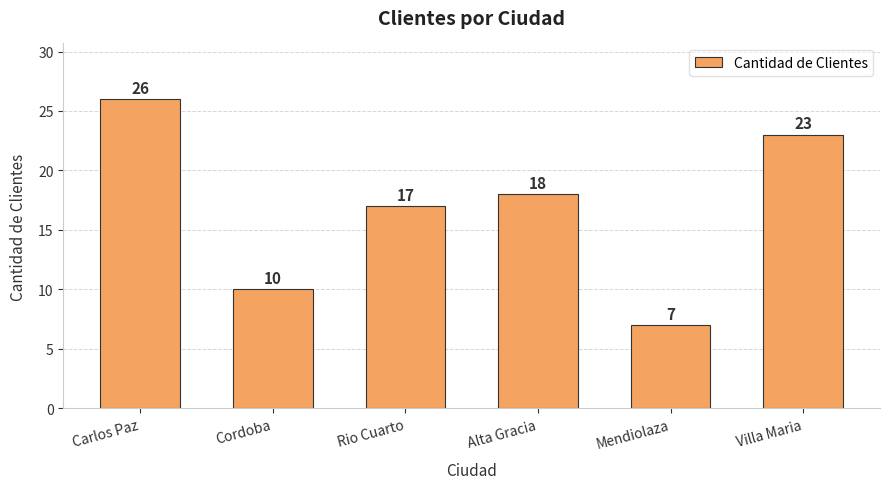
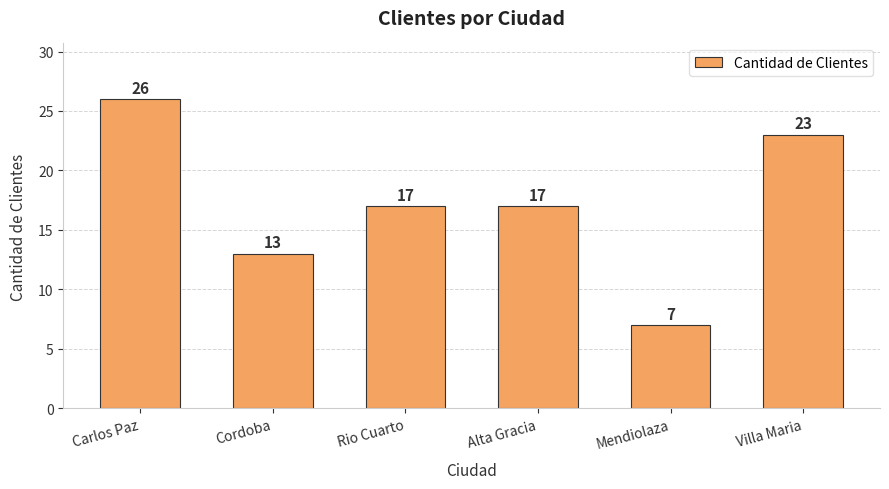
Cordoba: 10 -> 13
Alta Gracia: 18 -> 17
